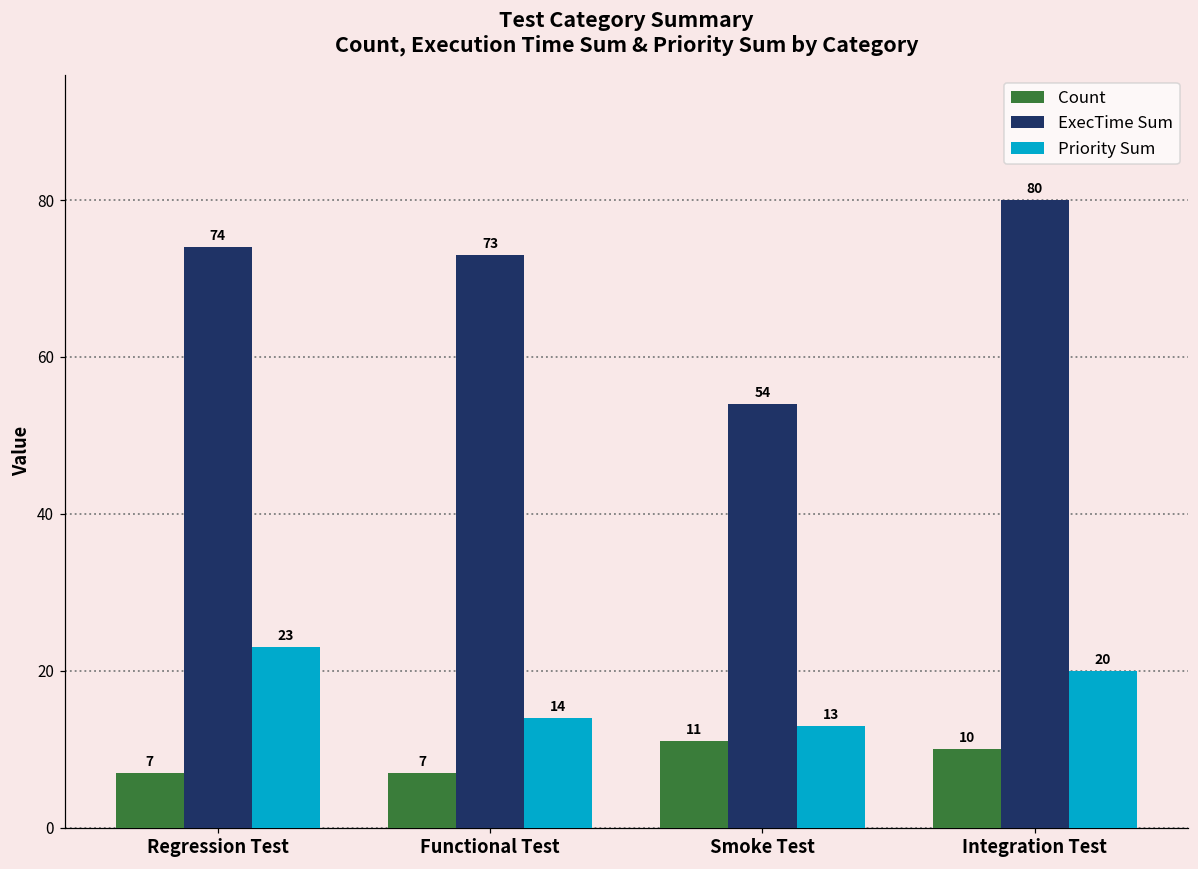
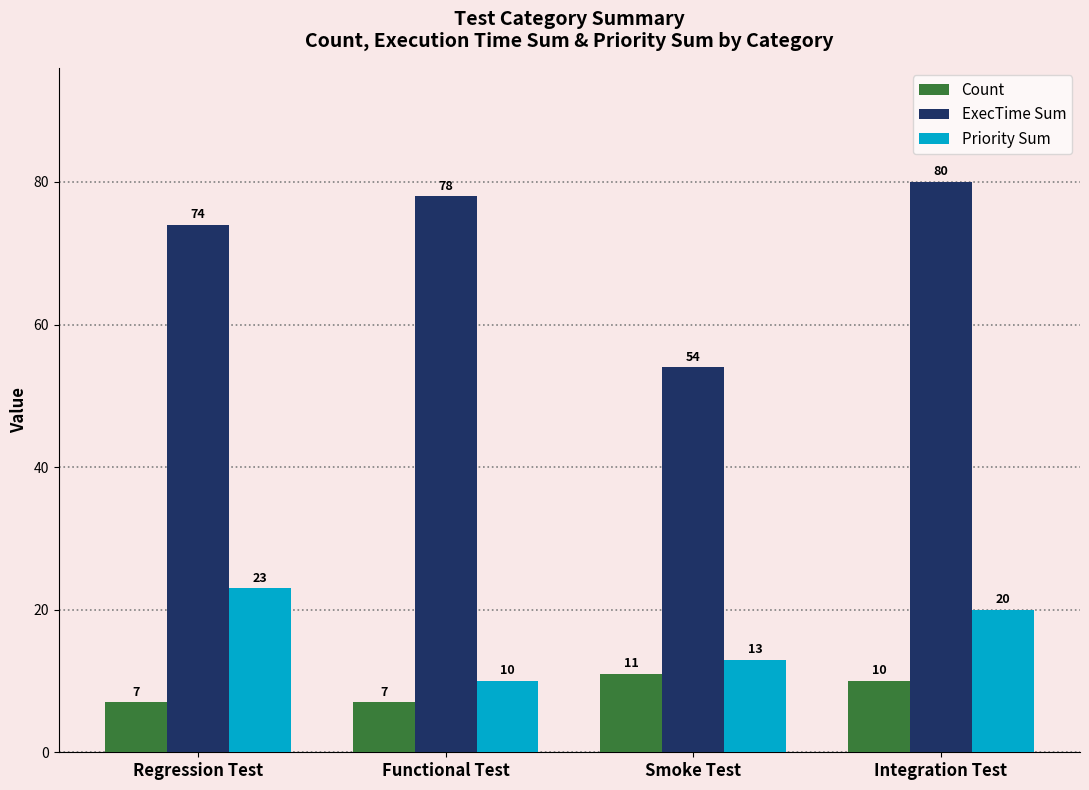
ExecTime Sum, Functional Test: 73 -> 78
Priority Sum, Functional Test: 14 -> 10
